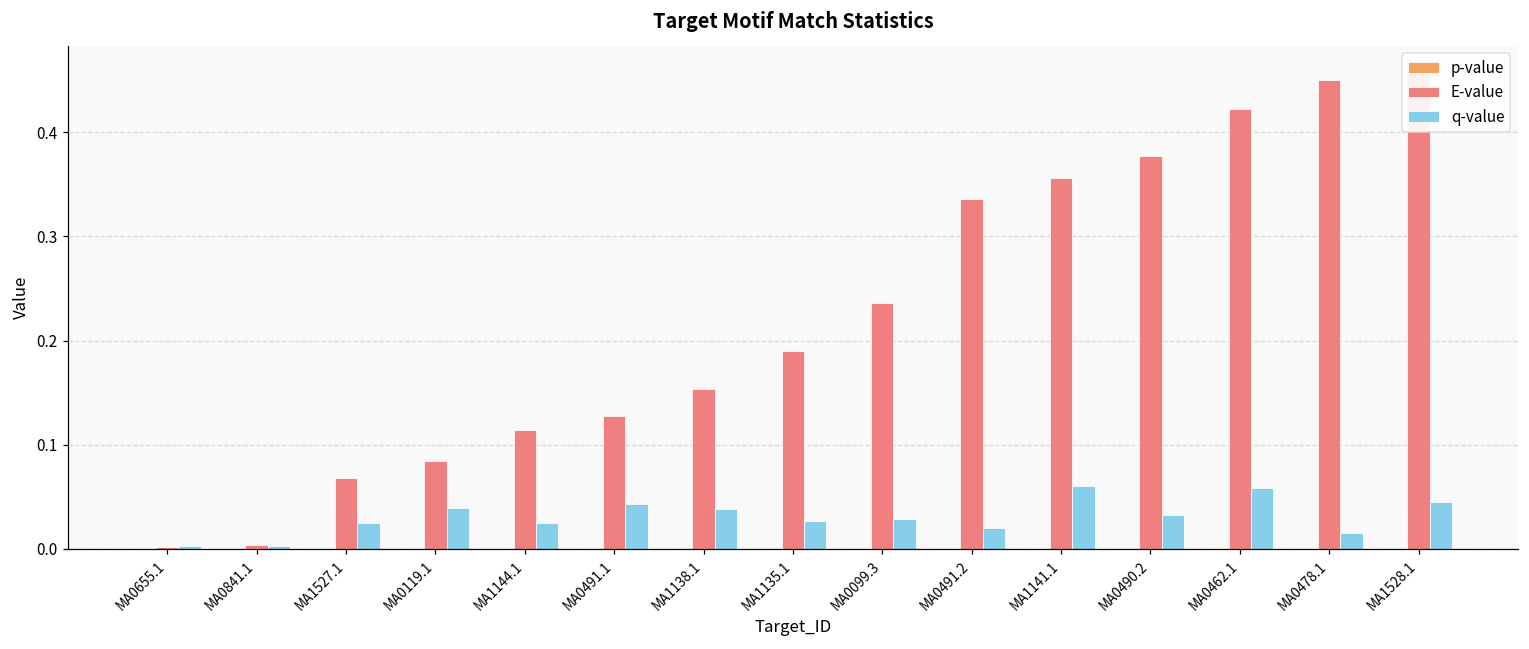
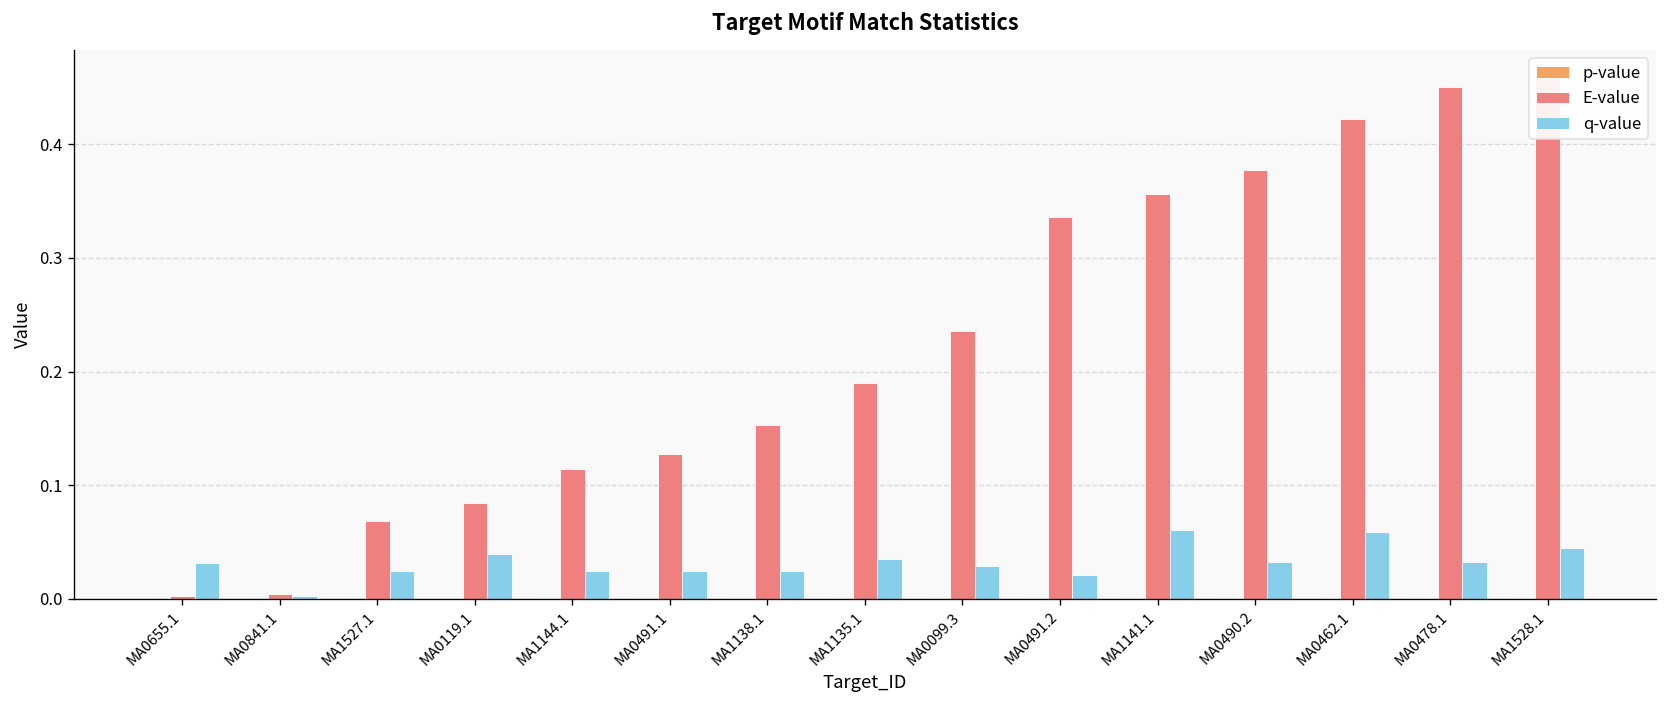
q-value, MA0655.1: 0.00 -> 0.03
q-value, MA0491.1: 0.04 -> 0.02
q-value, MA1138.1: 0.04 -> 0.02
q-value, MA1135.1: 0.026 -> 0.035
q-value, MA0478.1: 0.02 -> 0.03
